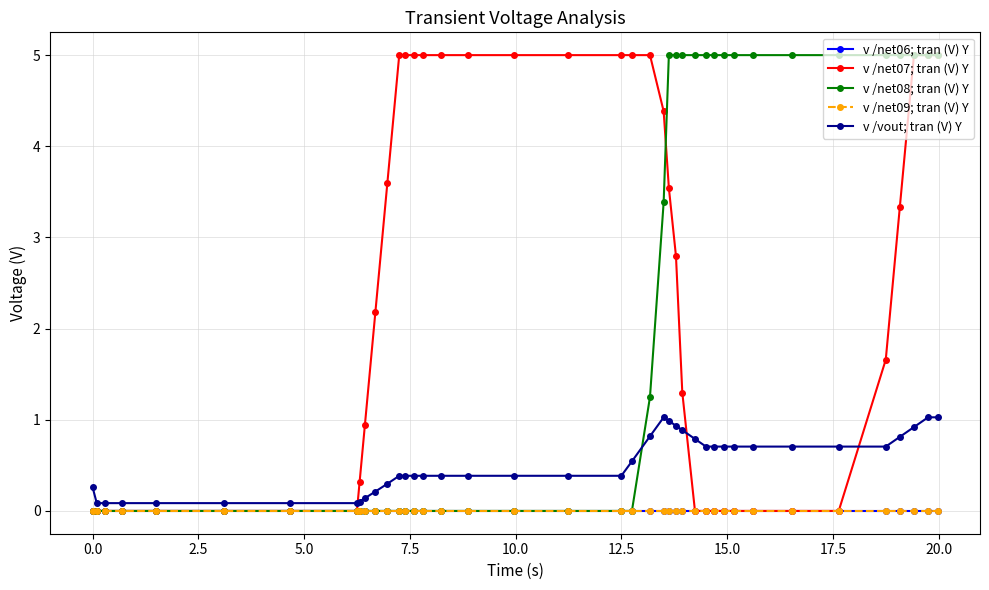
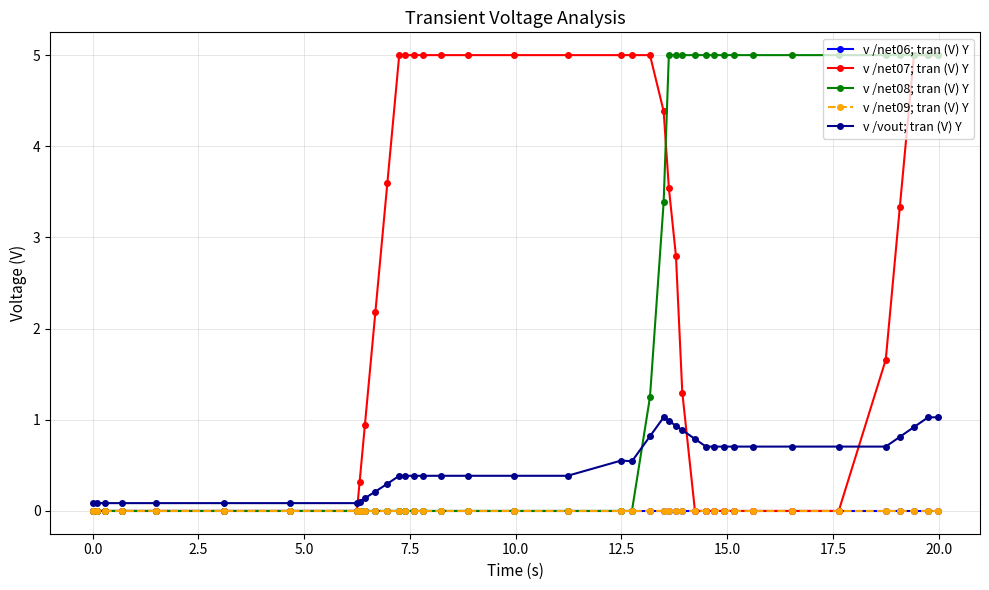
v /vout; tran (V) Y, 0.0: 0.3 -> 0.1
v /vout; tran (V) Y, 12.5: 0.4 -> 0.6
